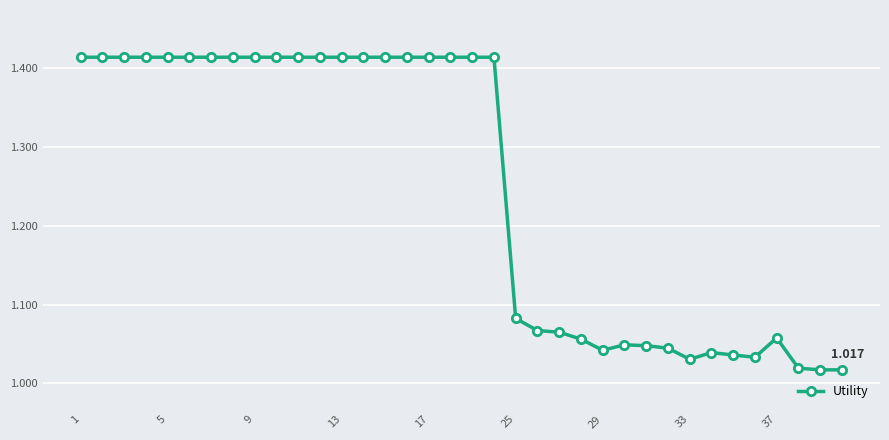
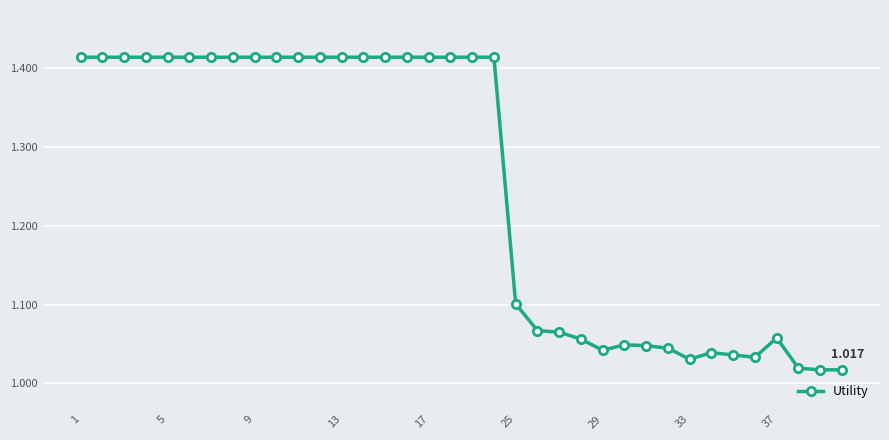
25: 1.08 -> 1.10
